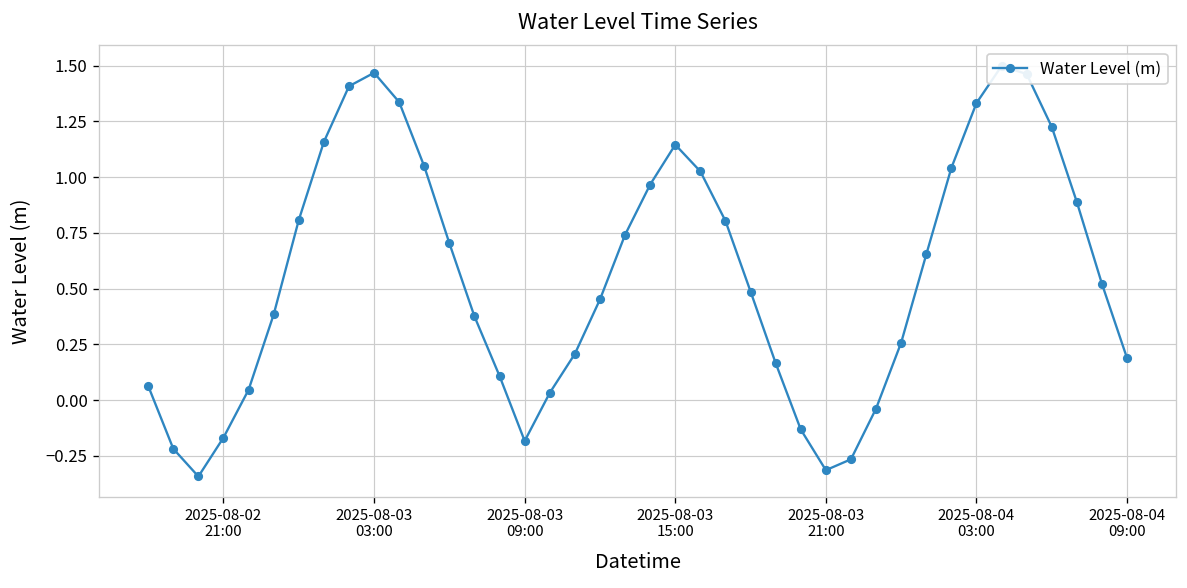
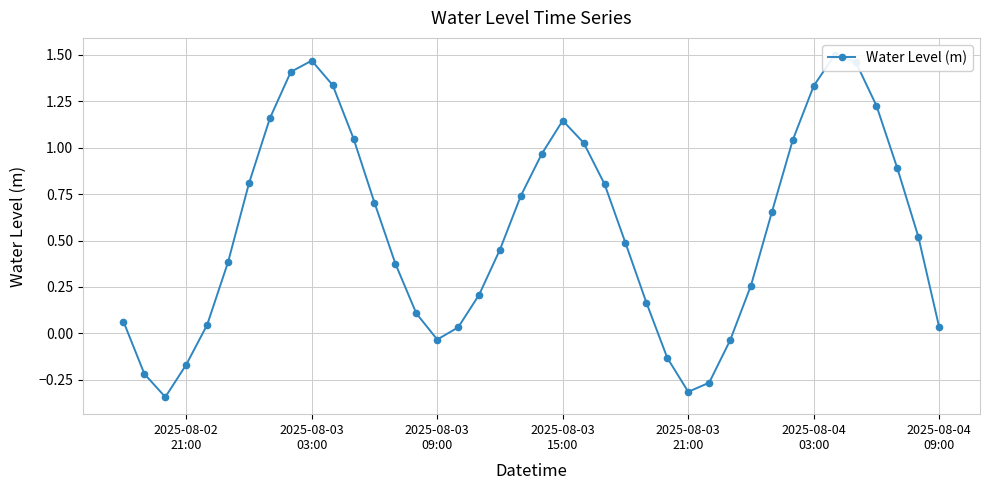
2025-08-03 09:00: -0.18 -> -0.03
2025-08-04 09:00: 0.19 -> 0.03
